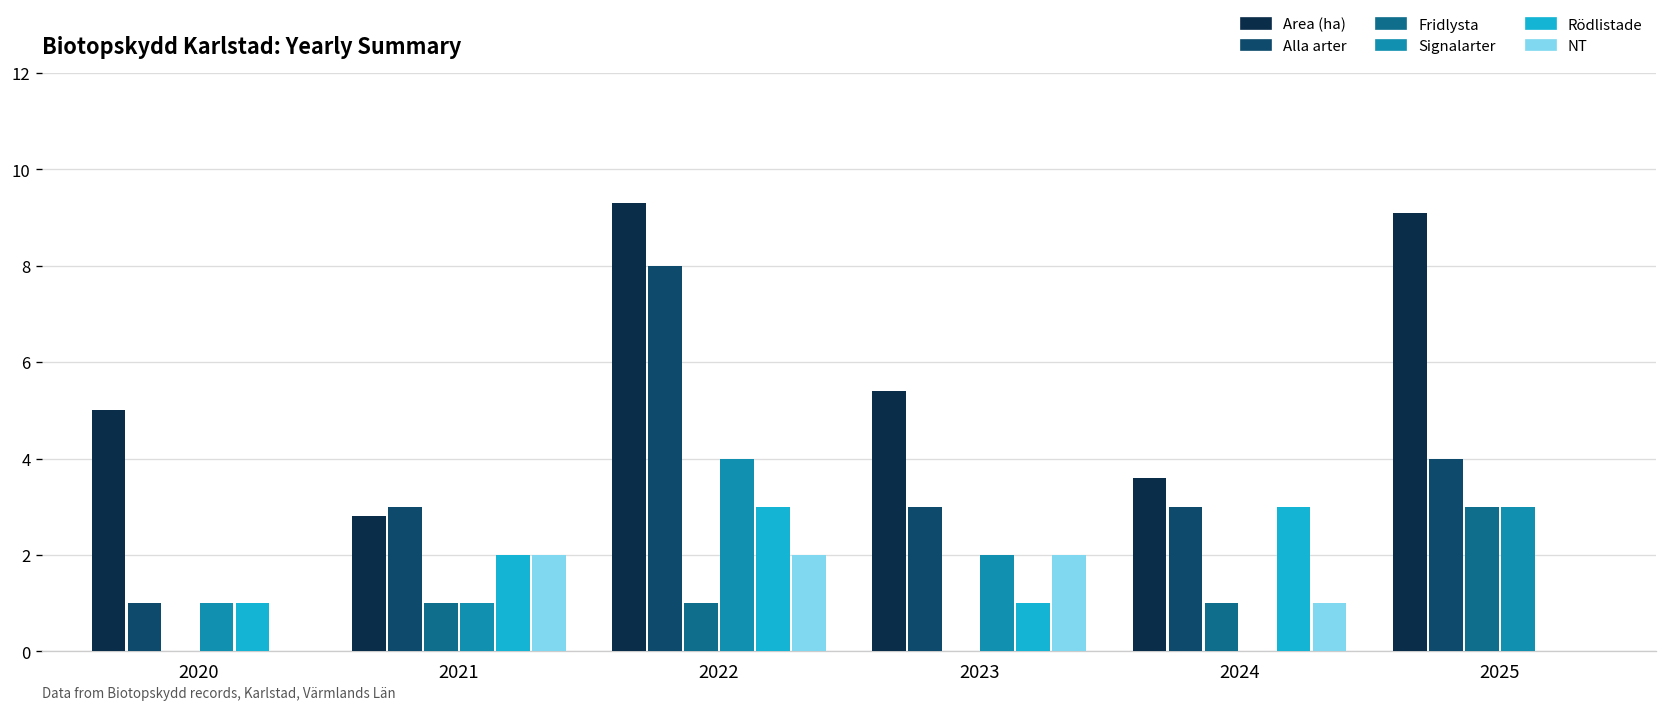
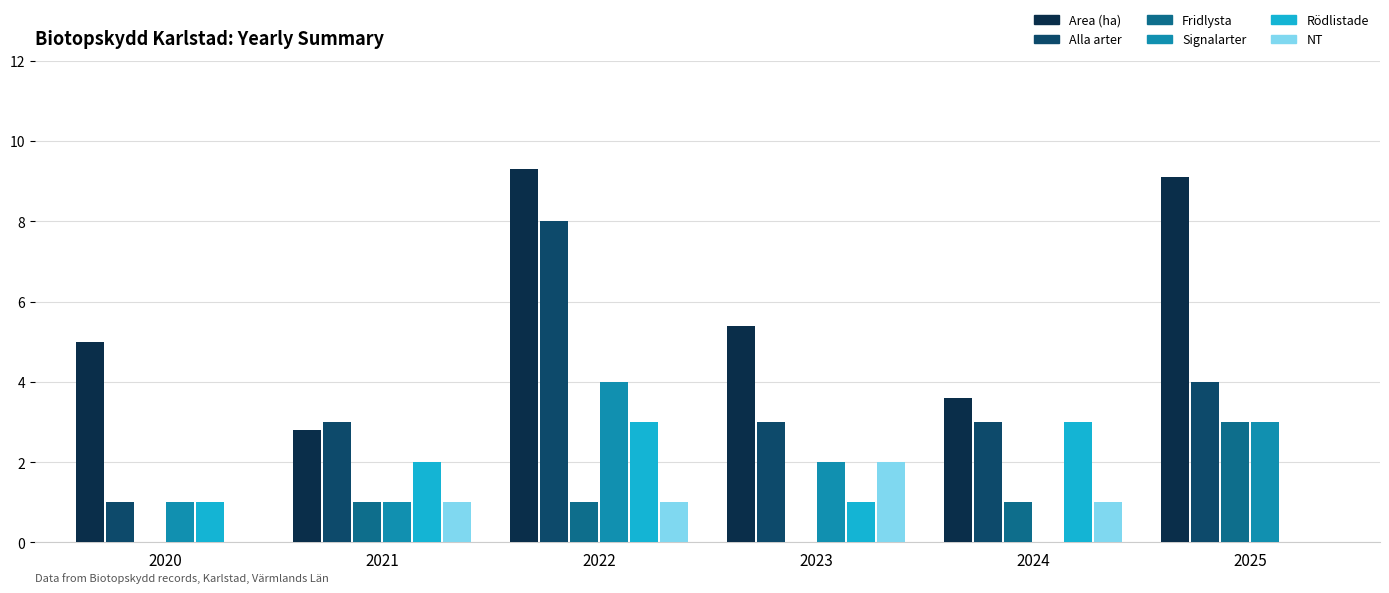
NT, 2021: 2 -> 1
NT, 2022: 2 -> 1
